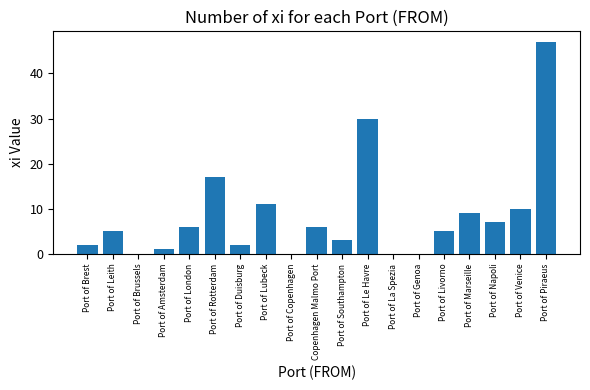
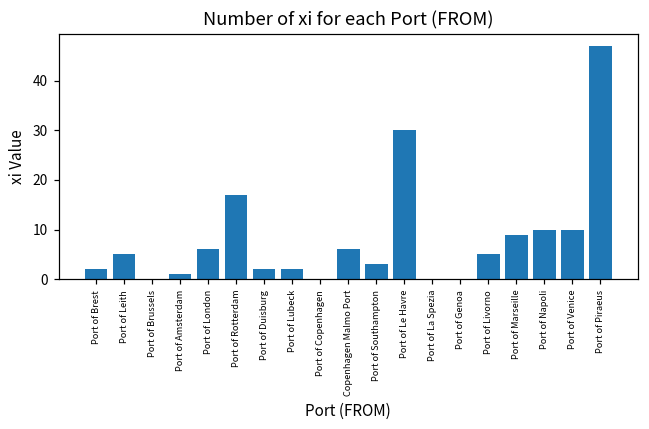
Port of Lubeck: 11 -> 2
Port of Napoli: 7 -> 10
